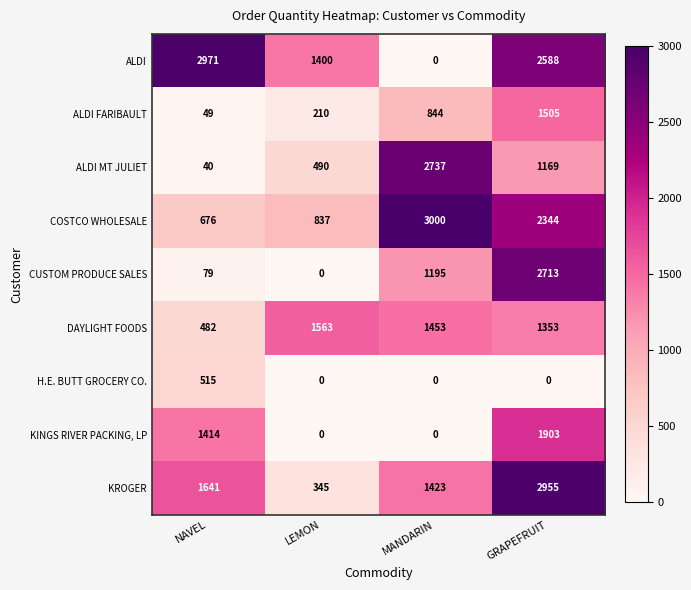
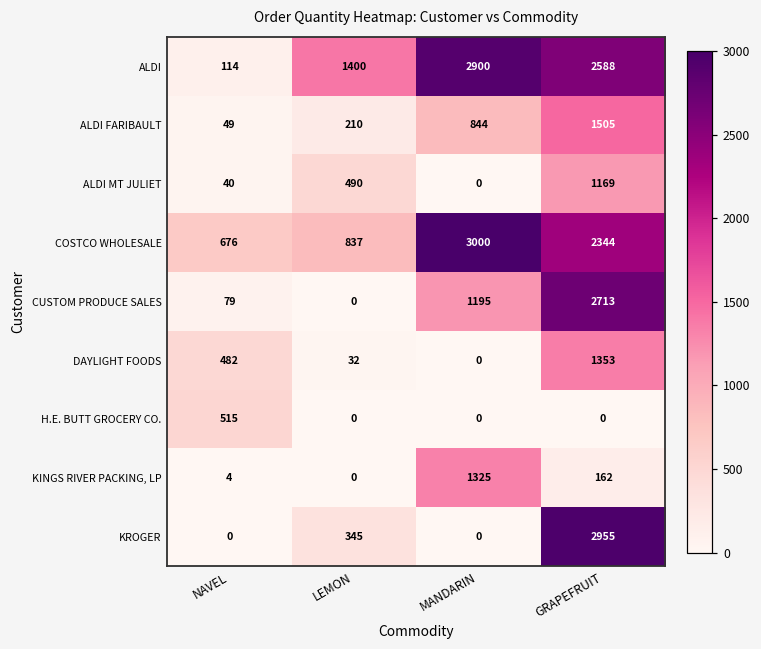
ALDI, NAVEL: 2971 -> 114
ALDI, MANDARIN: 0 -> 2900
ALDI MT JULIET, MANDARIN: 2737 -> 0
DAYLIGHT FOODS, LEMON: 1563 -> 32
DAYLIGHT FOODS, MANDARIN: 1453 -> 0
KINGS RIVER PACKING, LP, NAVEL: 1414 -> 4
KINGS RIVER PACKING, LP, MANDARIN: 0 -> 1325
KINGS RIVER PACKING, LP, GRAPEFRUIT: 1903 -> 162
KROGER, NAVEL: 1641 -> 0
KROGER, MANDARIN: 1423 -> 0
